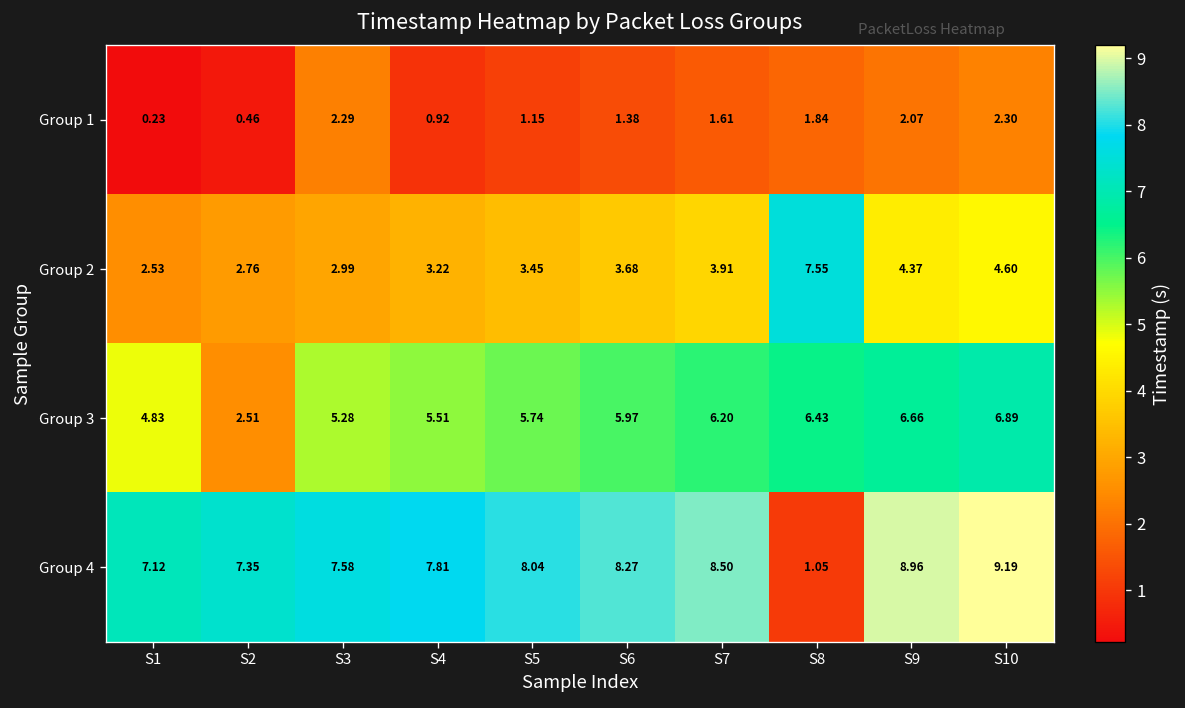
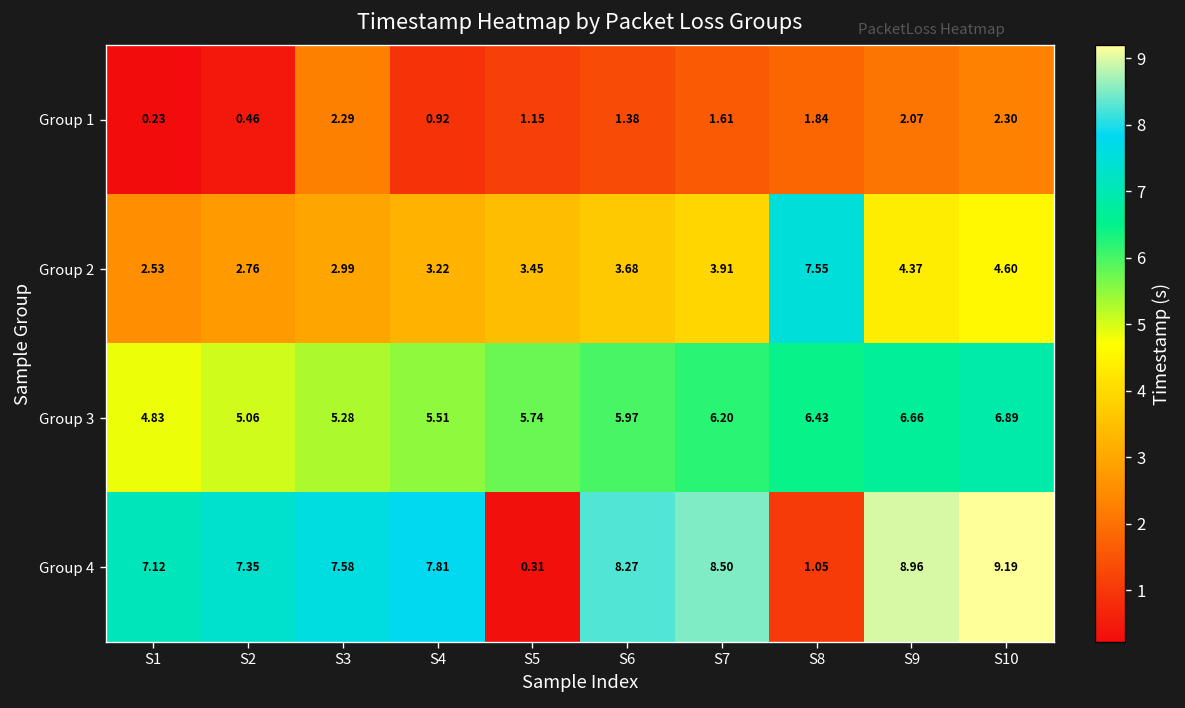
Group 3, S2: 2.51 -> 5.06
Group 4, S5: 8.04 -> 0.31
